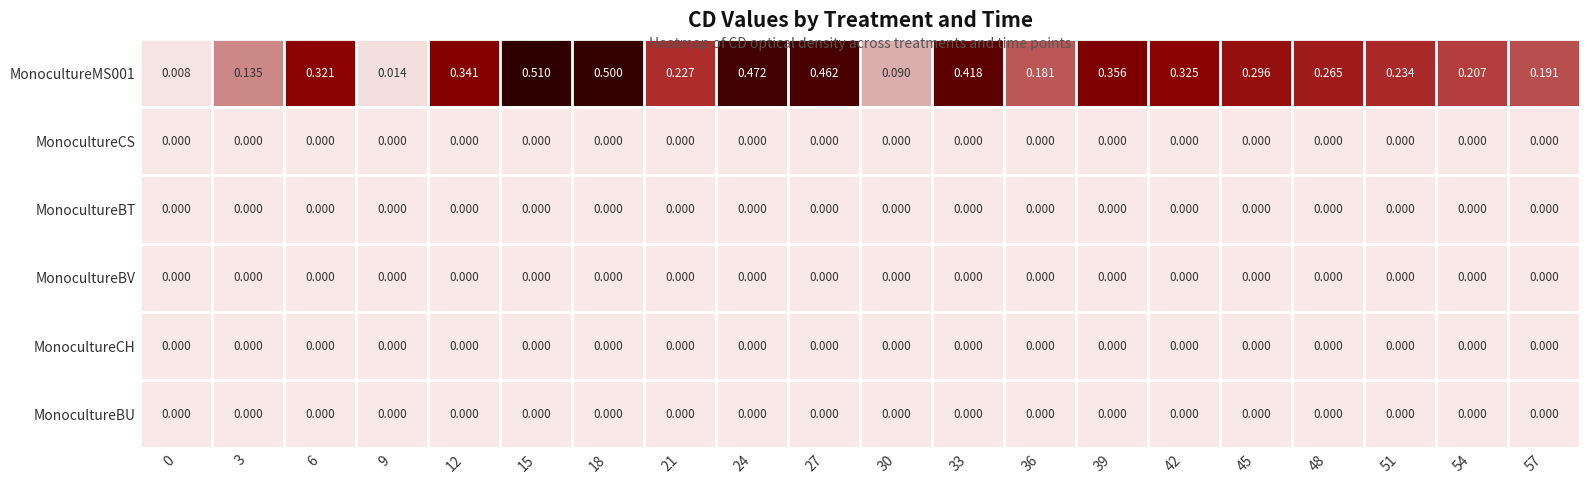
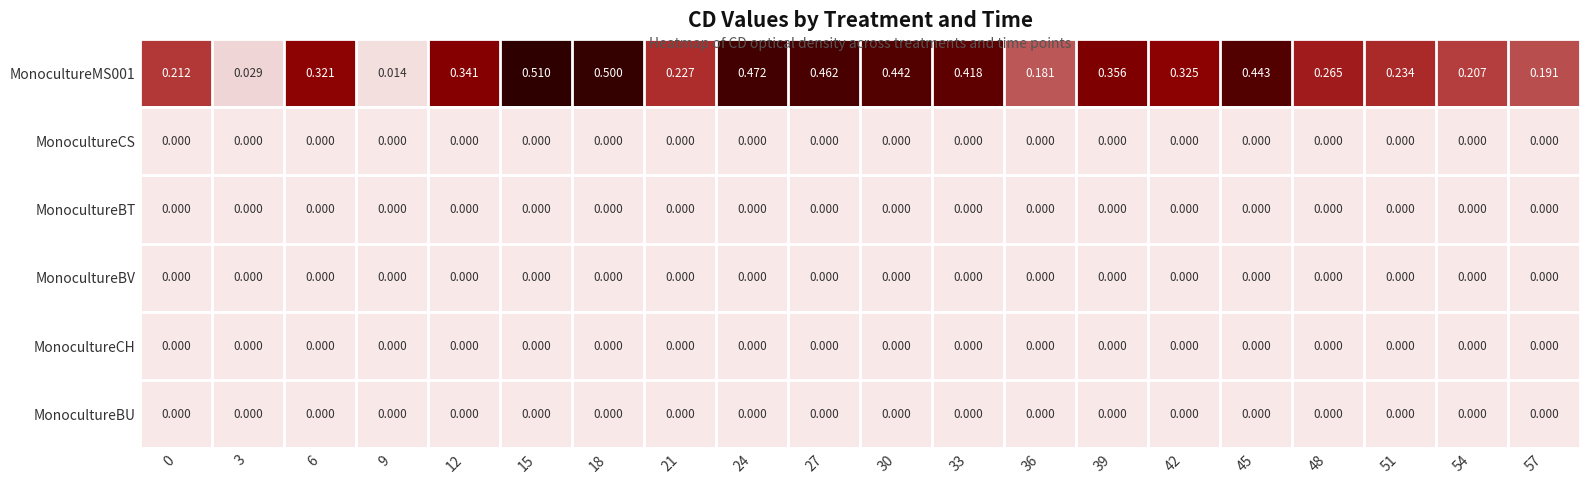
MonocultureMS001, 0: 0.008 -> 0.212
MonocultureMS001, 3: 0.135 -> 0.029
MonocultureMS001, 30: 0.090 -> 0.442
MonocultureMS001, 45: 0.296 -> 0.443
